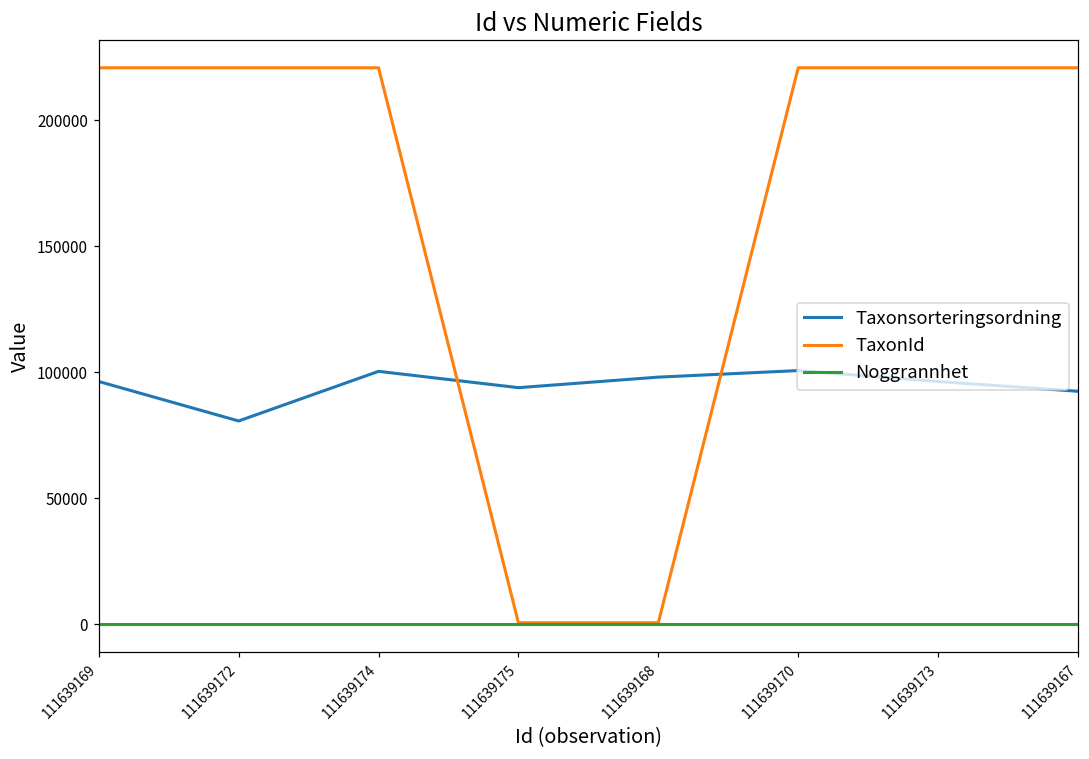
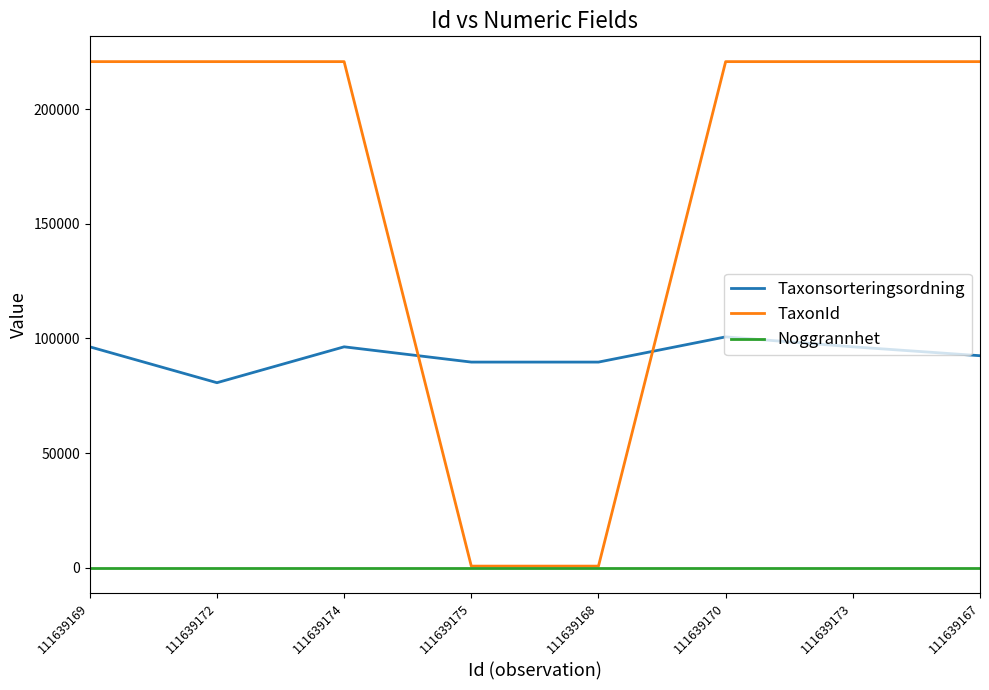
Taxonsorteringsordning, 111639174: 100000 -> 96000
Taxonsorteringsordning, 111639175: 94000 -> 90000
Taxonsorteringsordning, 111639168: 98000 -> 90000
